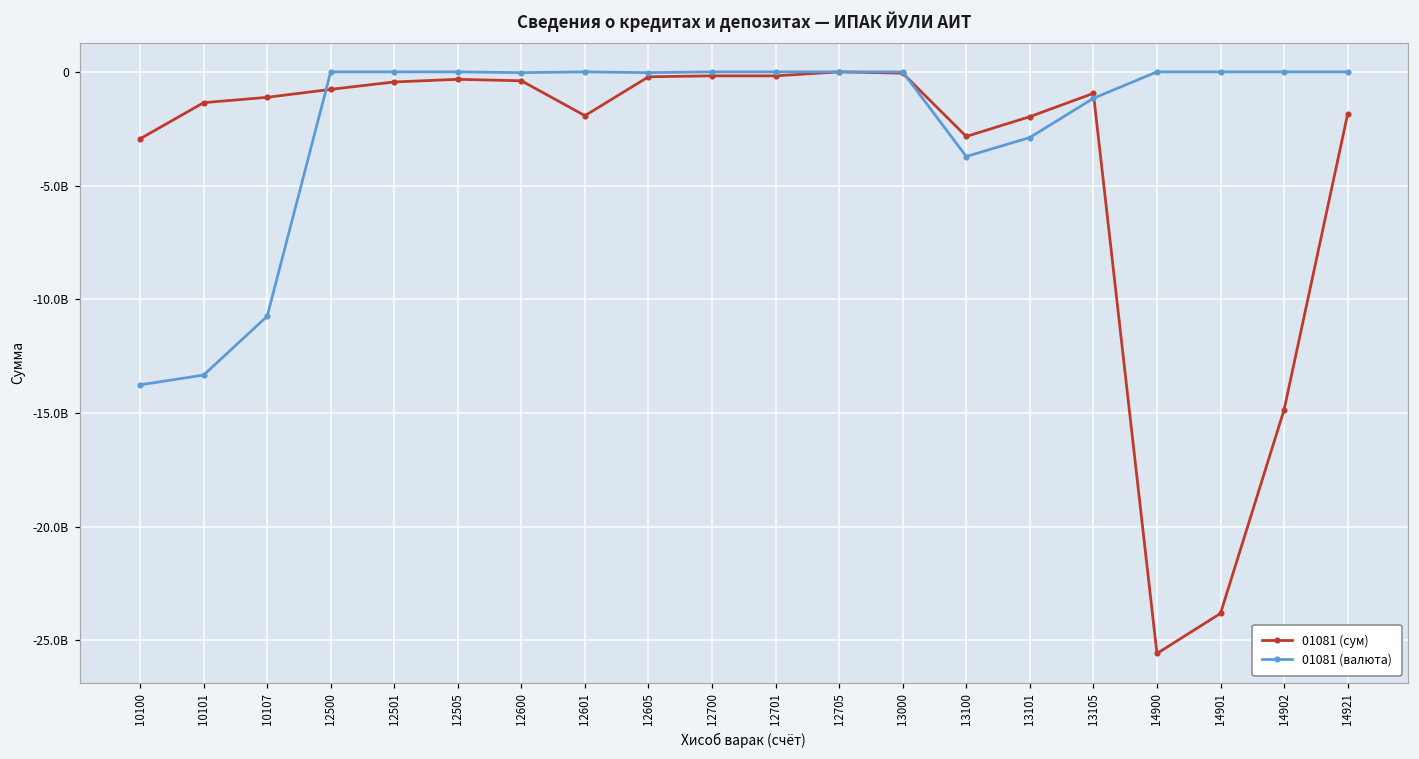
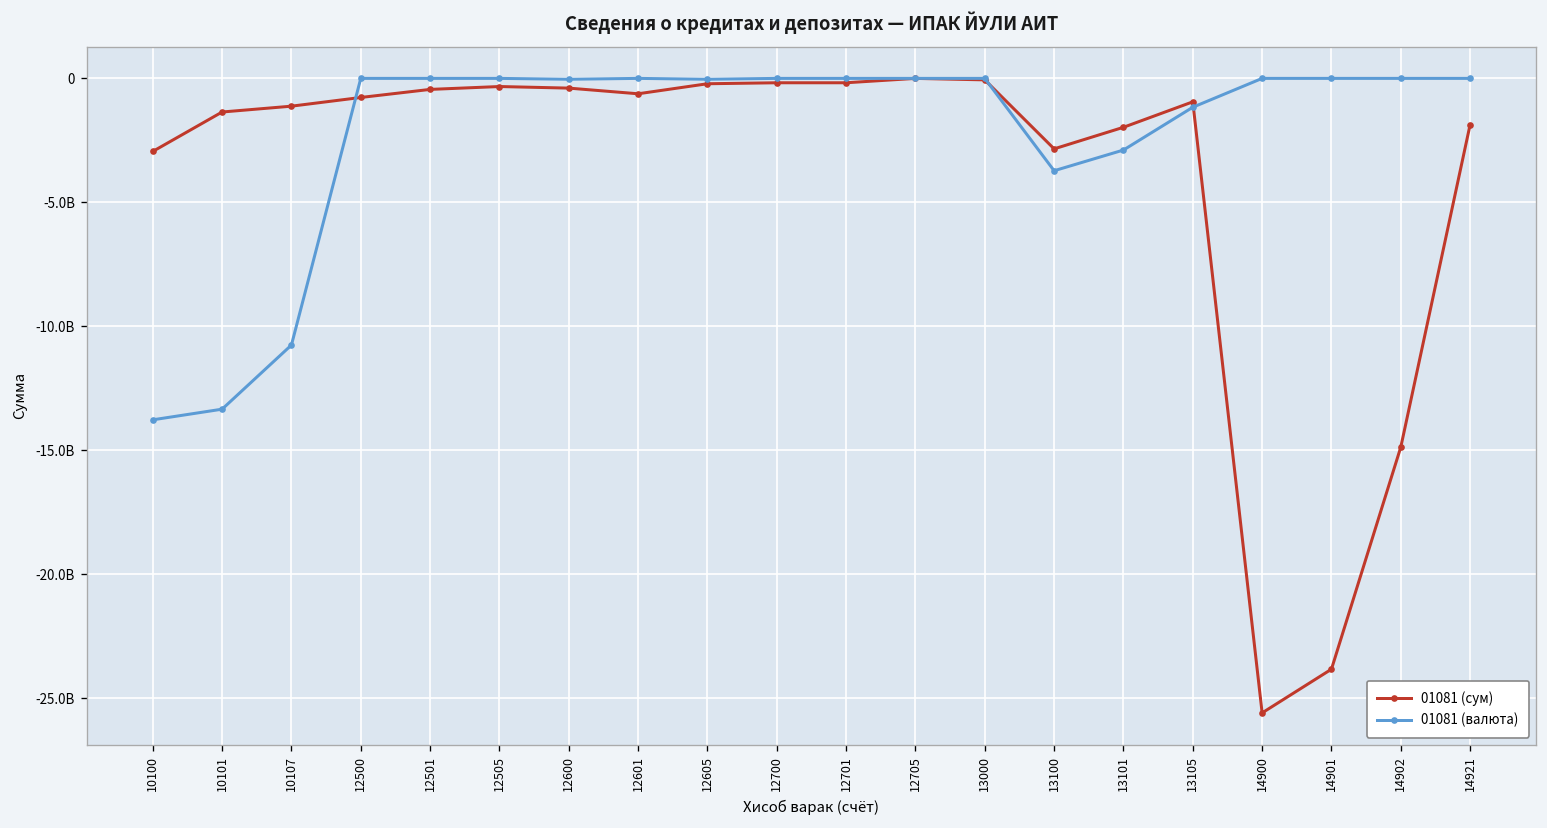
01081 (сум), 12601: -1900000000 -> -600000000
